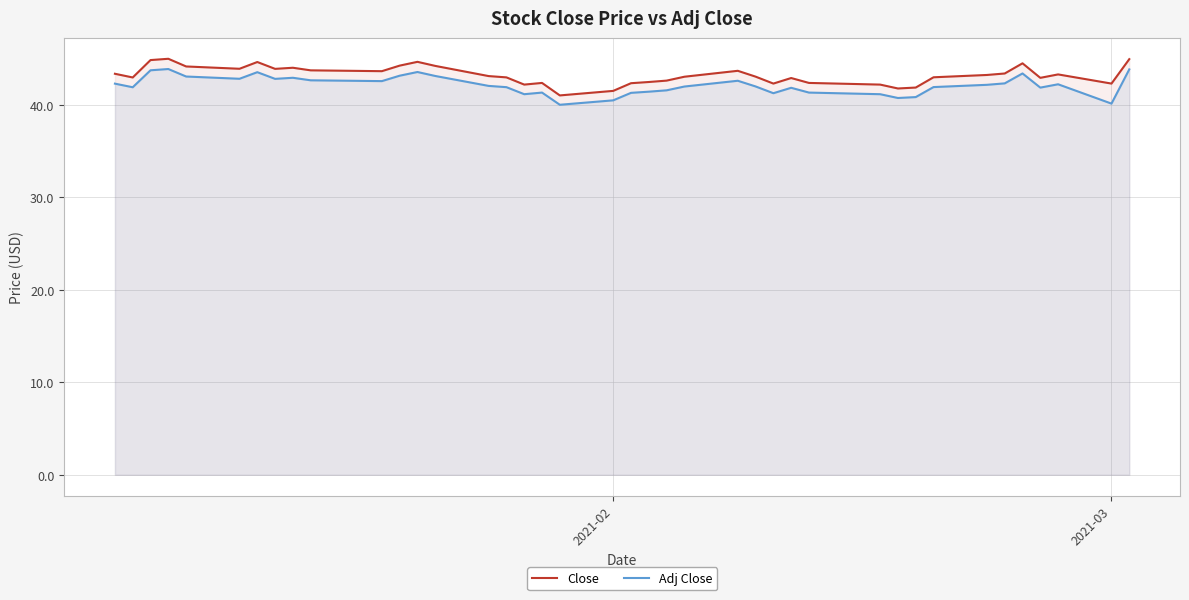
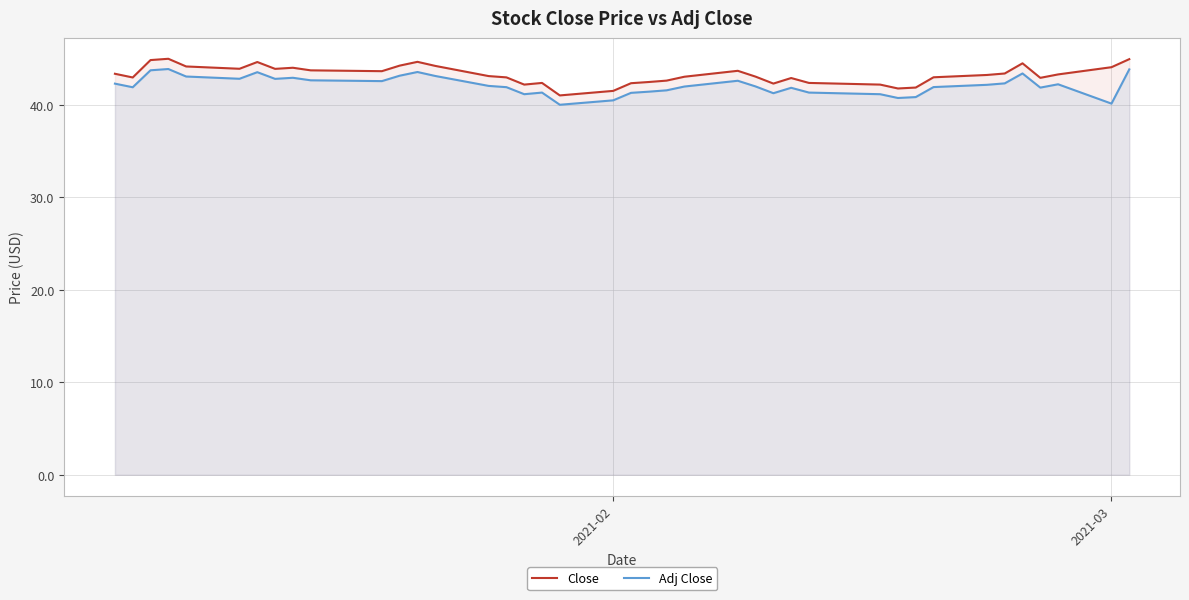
Close, 2021-03: 42 -> 44
